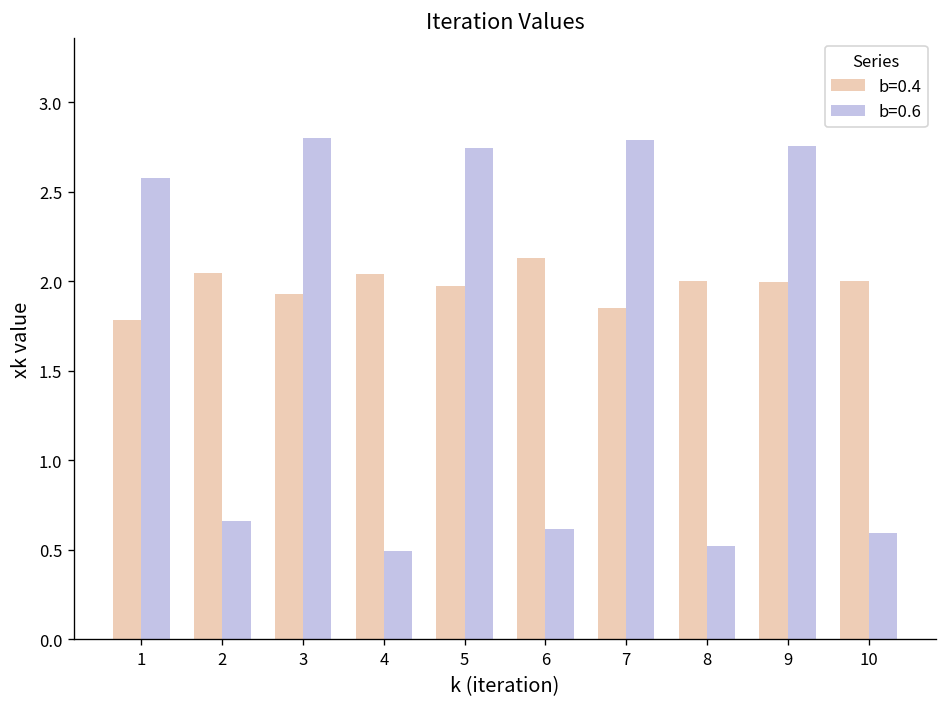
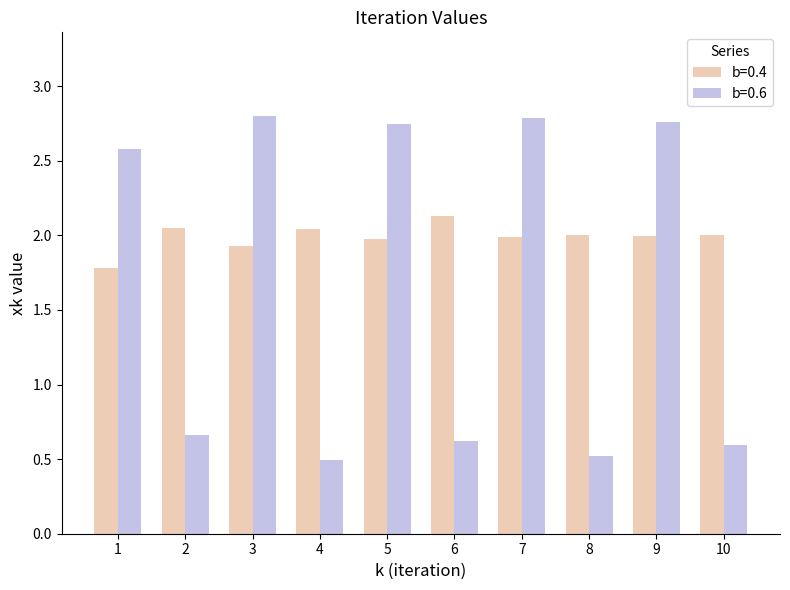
b=0.4, 7: 1.85 -> 1.99
